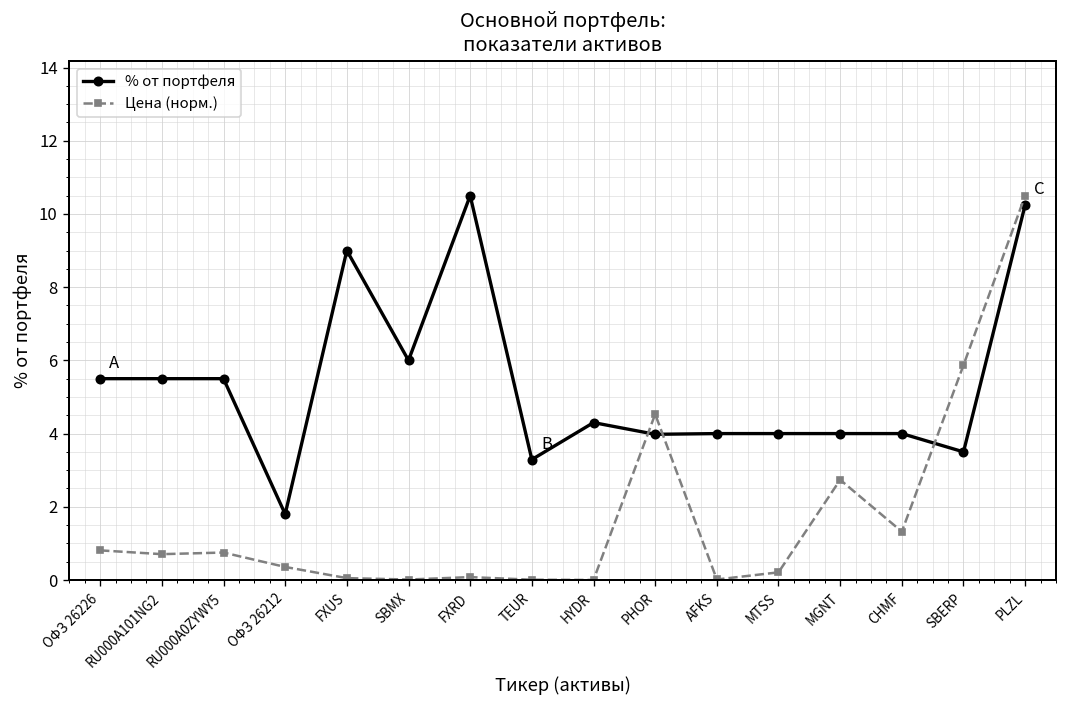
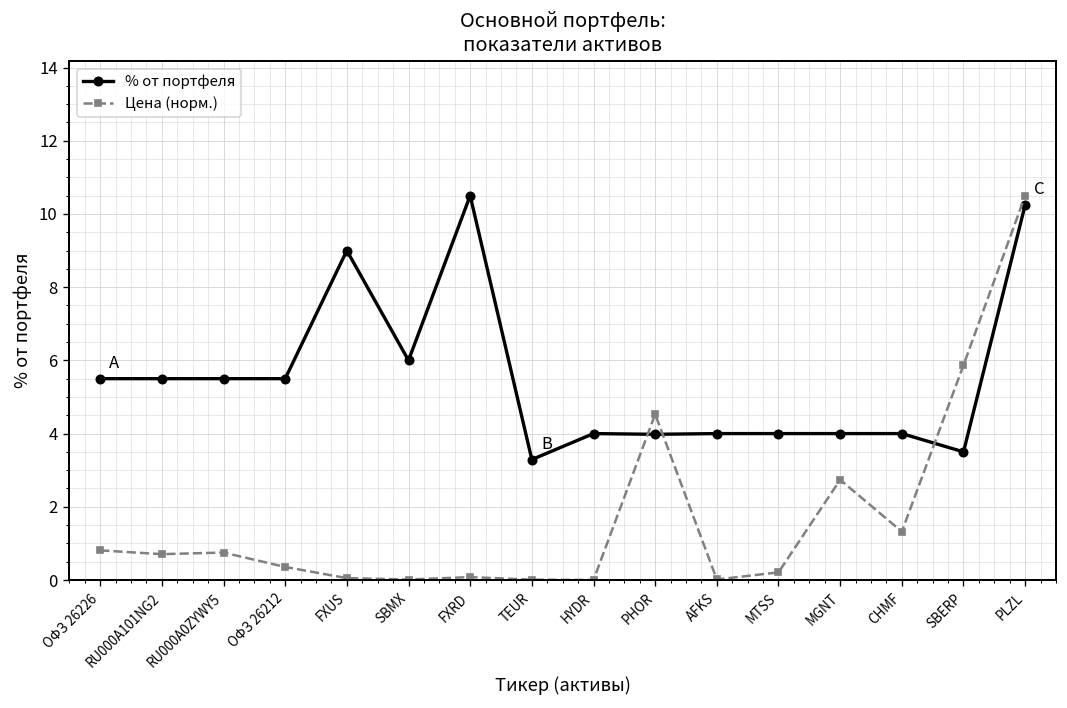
% от портфеля, ОФЗ 26212: 1.8 -> 5.5
% от портфеля, HYDR: 4.3 -> 4.0
